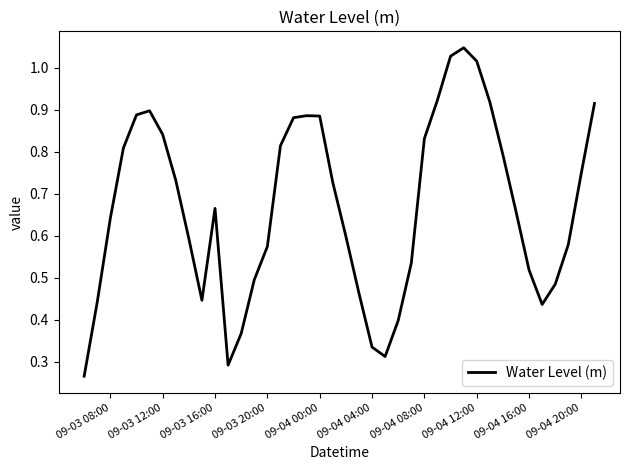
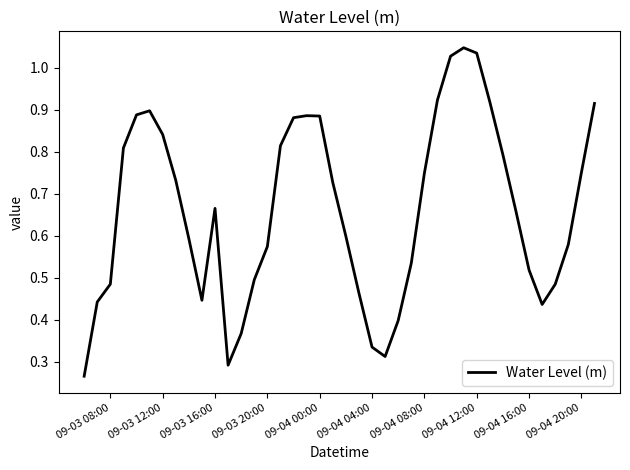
09-03 08:00: 0.64 -> 0.48
09-04 08:00: 0.83 -> 0.75
09-04 12:00: 1.02 -> 1.04
